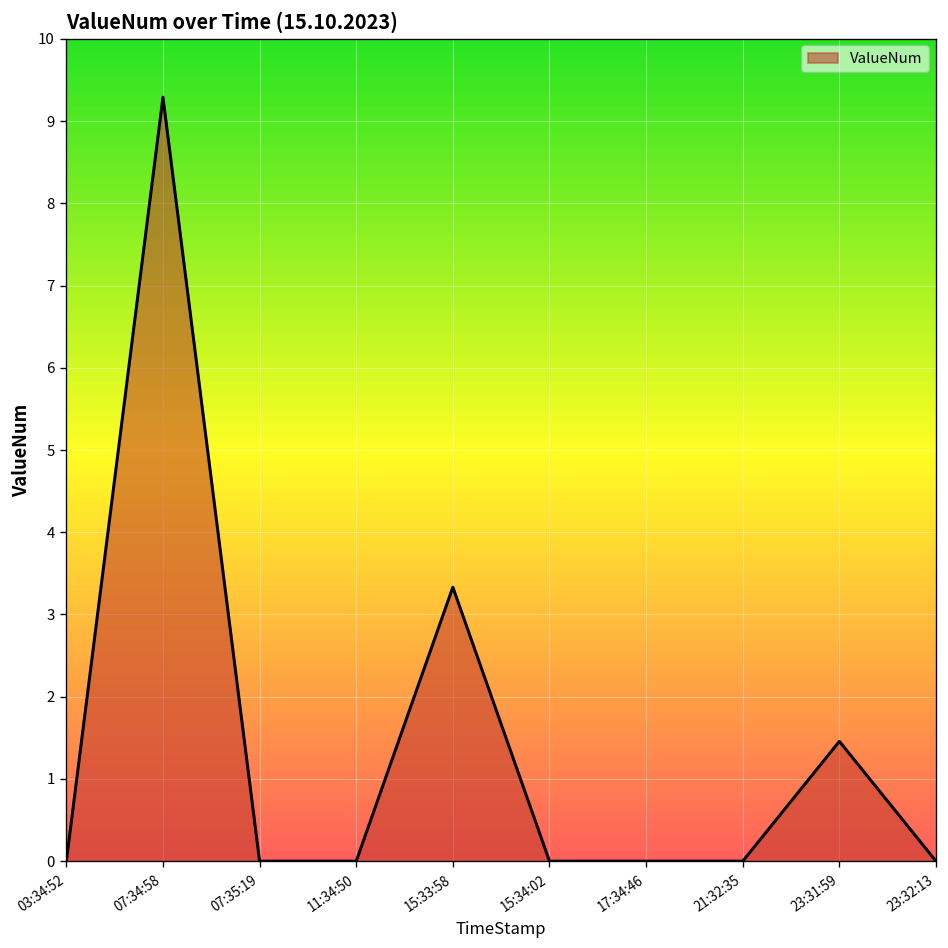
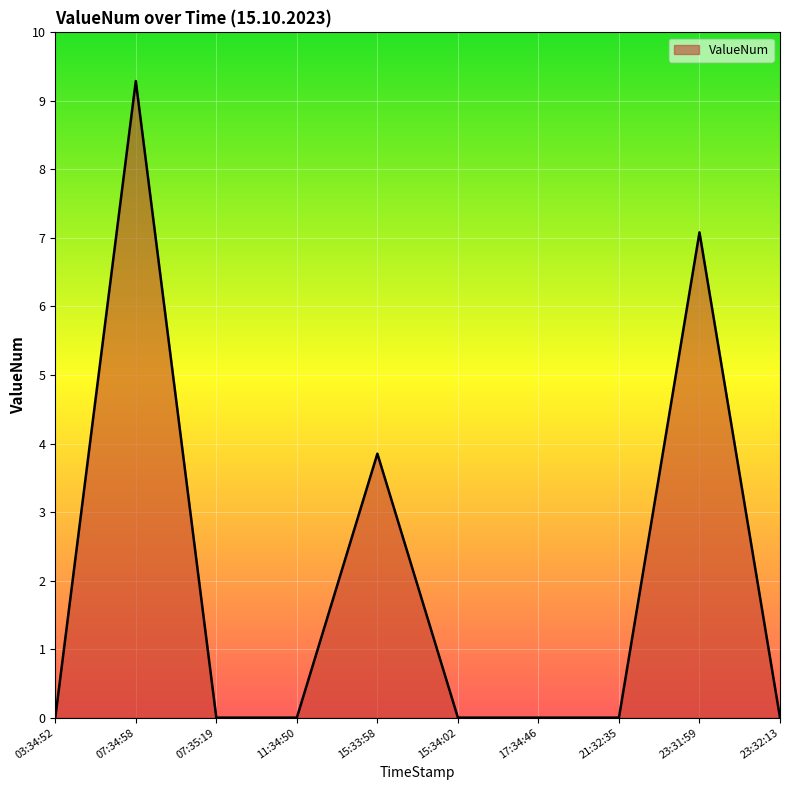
15:33:58: 3.3 -> 3.9
23:31:59: 1.5 -> 7.1
